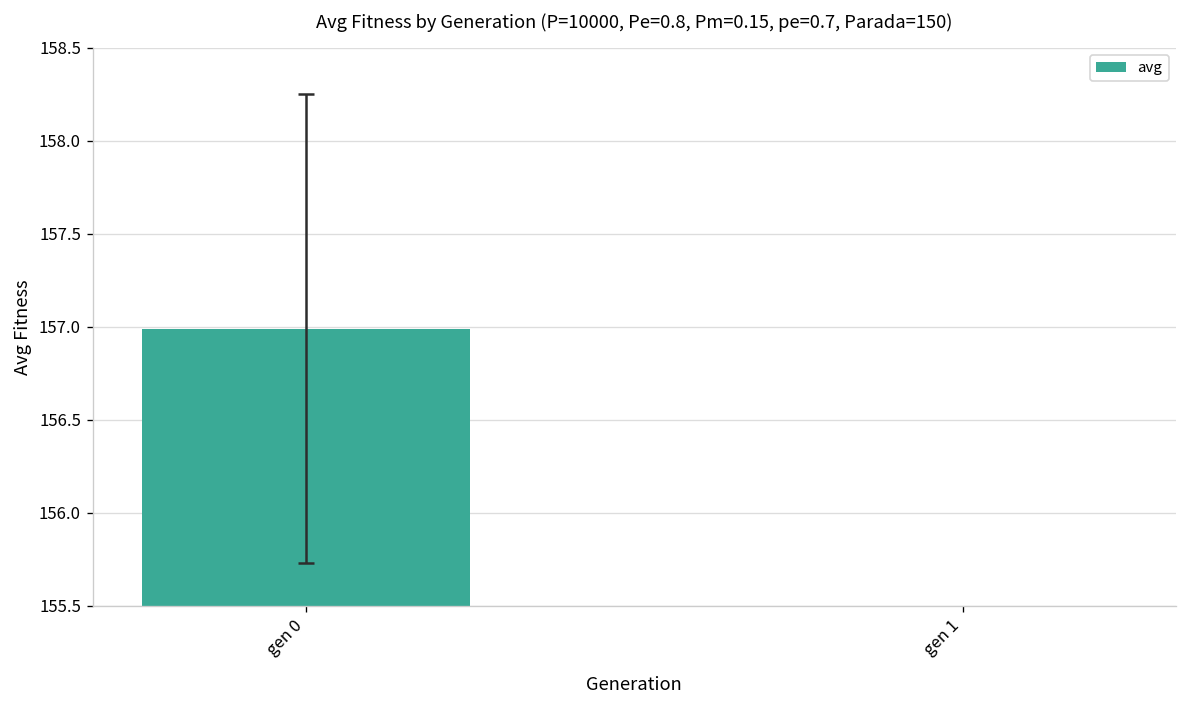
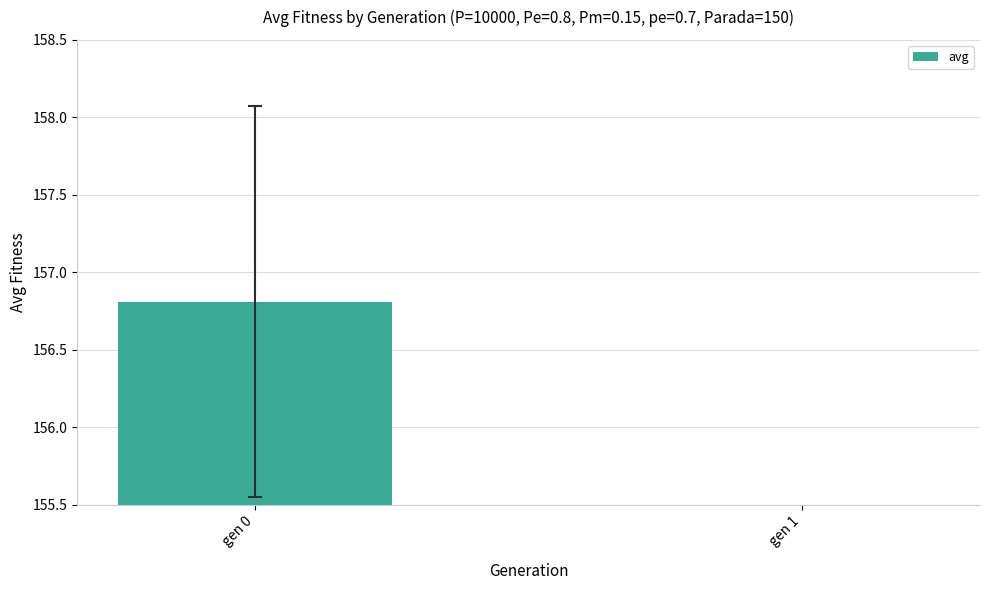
avg, gen 0: 156.99 -> 156.81
